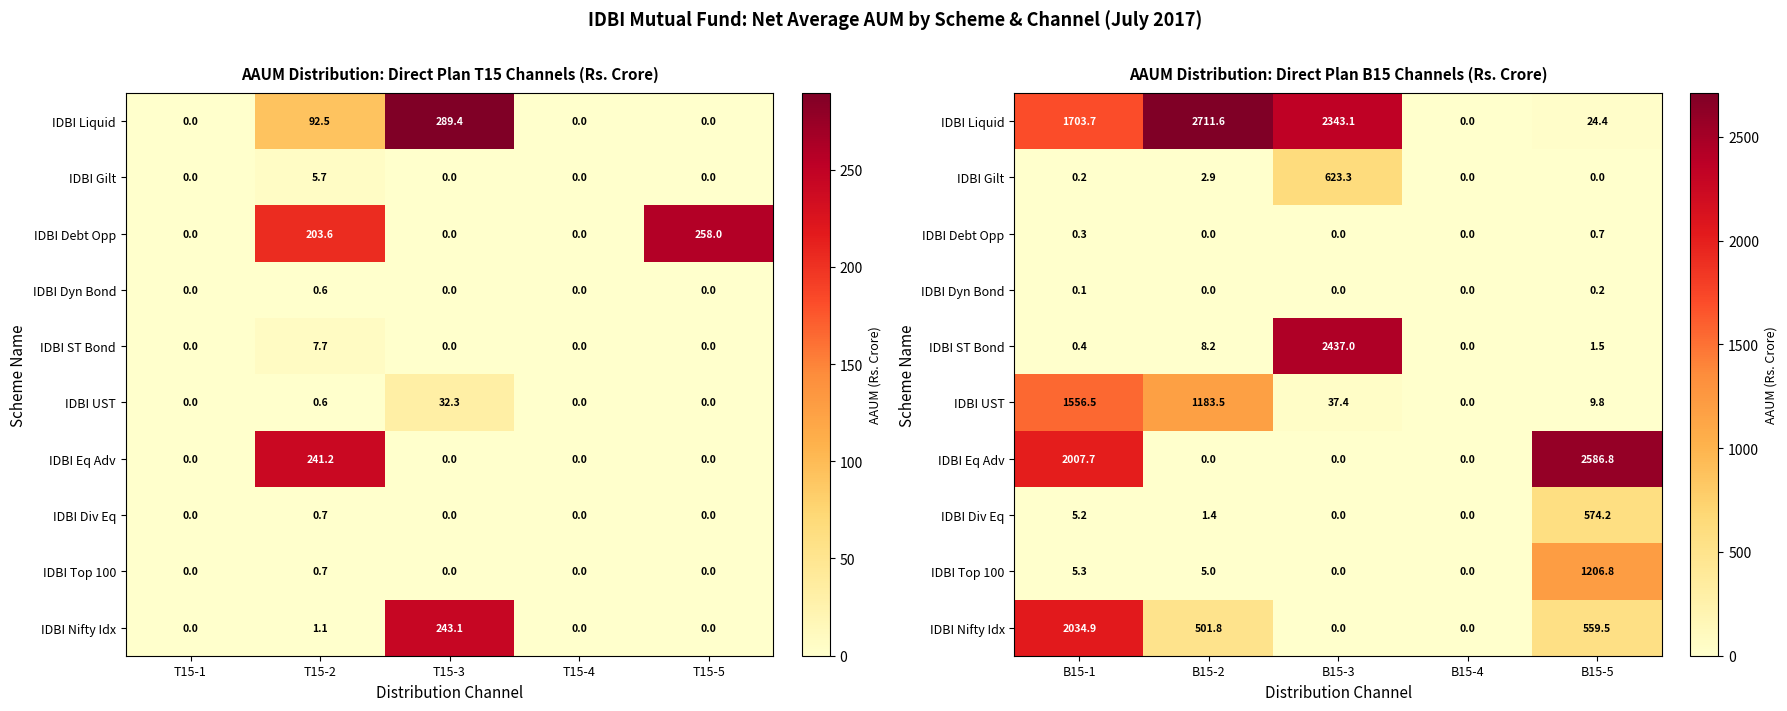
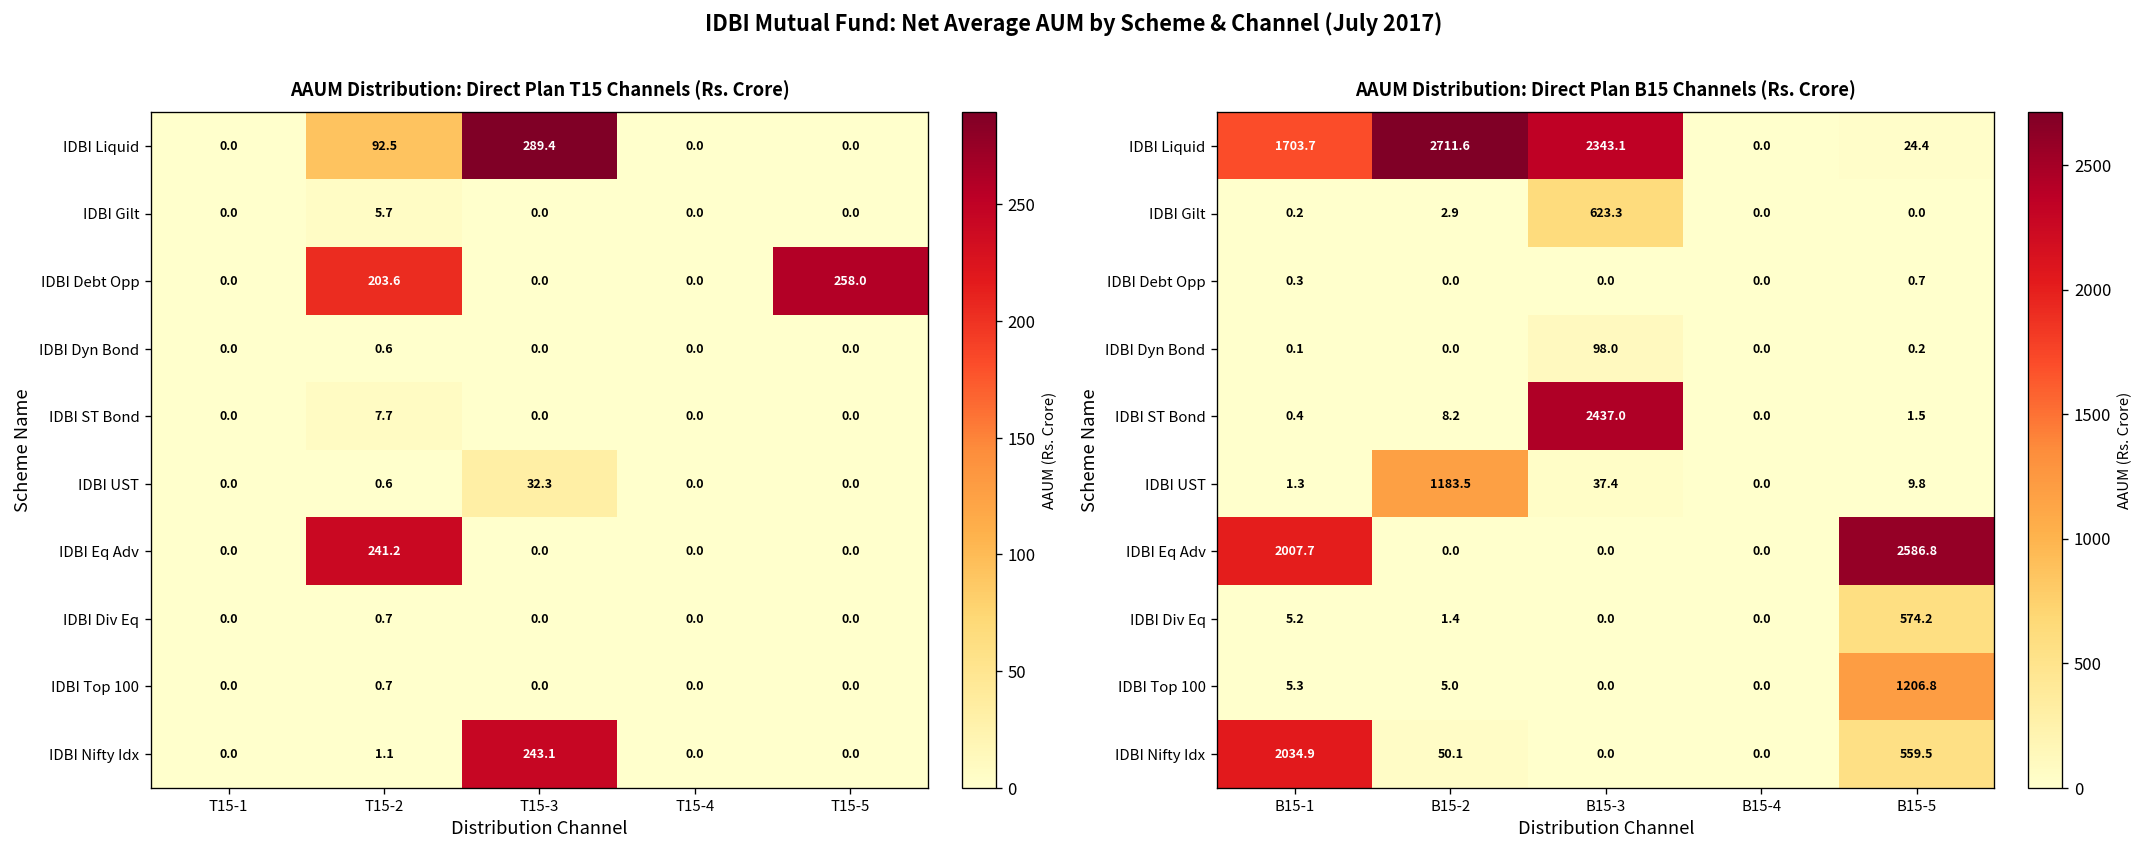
AAUM Distribution: Direct Plan B15 Channels (Rs. Crore), IDBI Dyn Bond, B15-3: 0.0 -> 98.0
AAUM Distribution: Direct Plan B15 Channels (Rs. Crore), IDBI UST, B15-1: 1556.5 -> 1.3
AAUM Distribution: Direct Plan B15 Channels (Rs. Crore), IDBI Nifty Idx, B15-2: 501.8 -> 50.1
